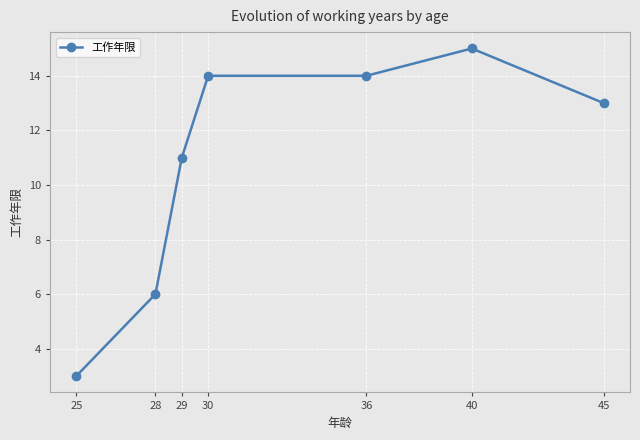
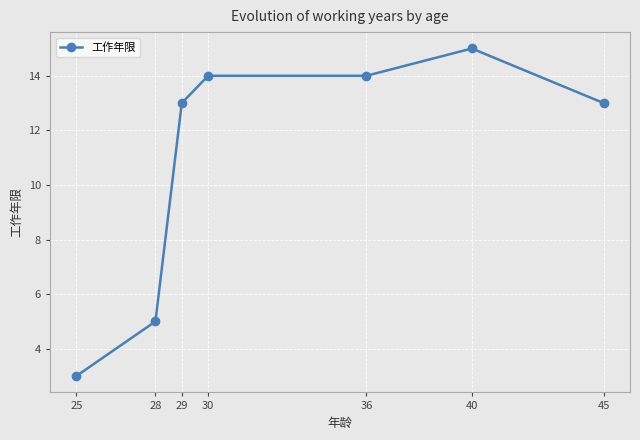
28: 6 -> 5
29: 11 -> 13
